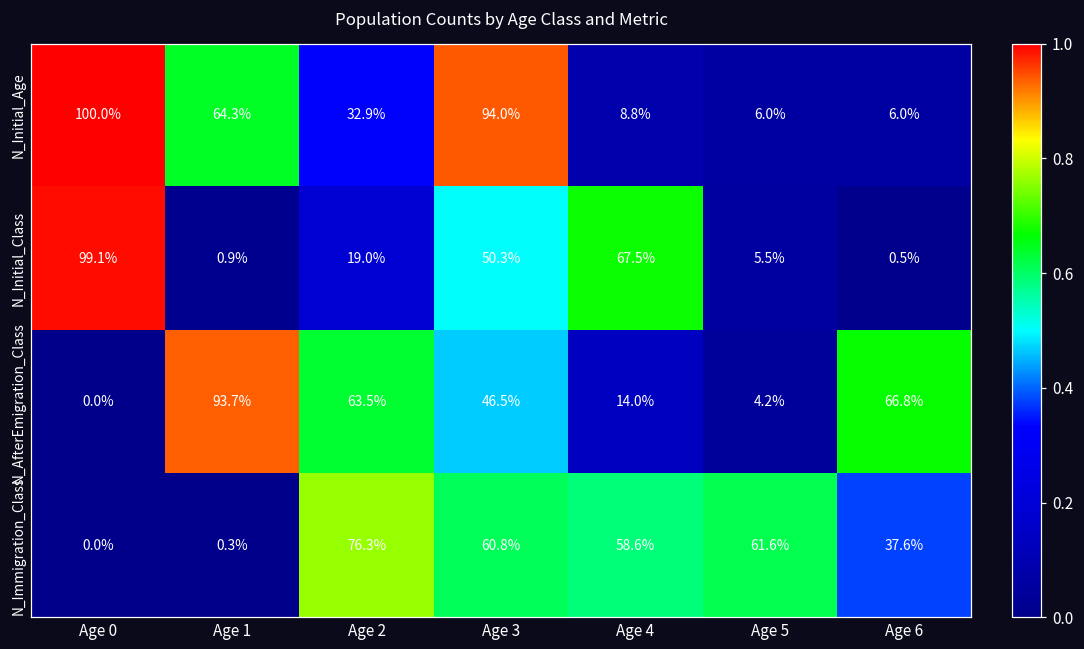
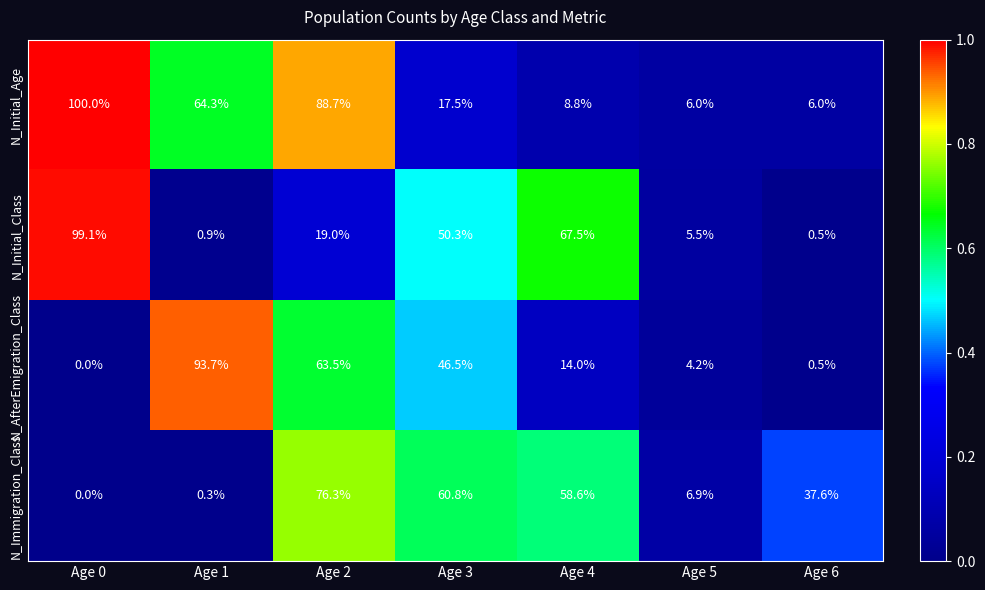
N_Initial_Age, Age 2: 32.9% -> 88.7%
N_Initial_Age, Age 3: 94.0% -> 17.5%
N_AfterEmigration_Class, Age 6: 66.8% -> 0.5%
N_Immigration_Class, Age 5: 61.6% -> 6.9%
